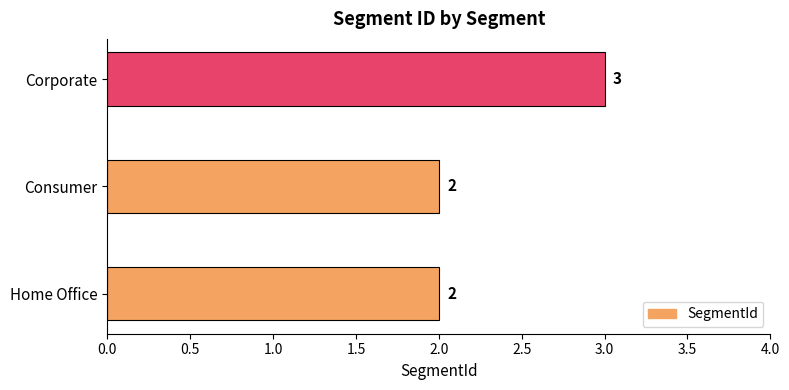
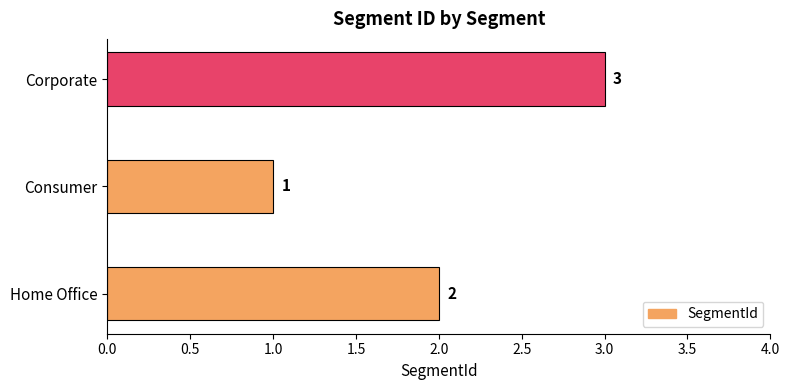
Consumer: 2 -> 1
